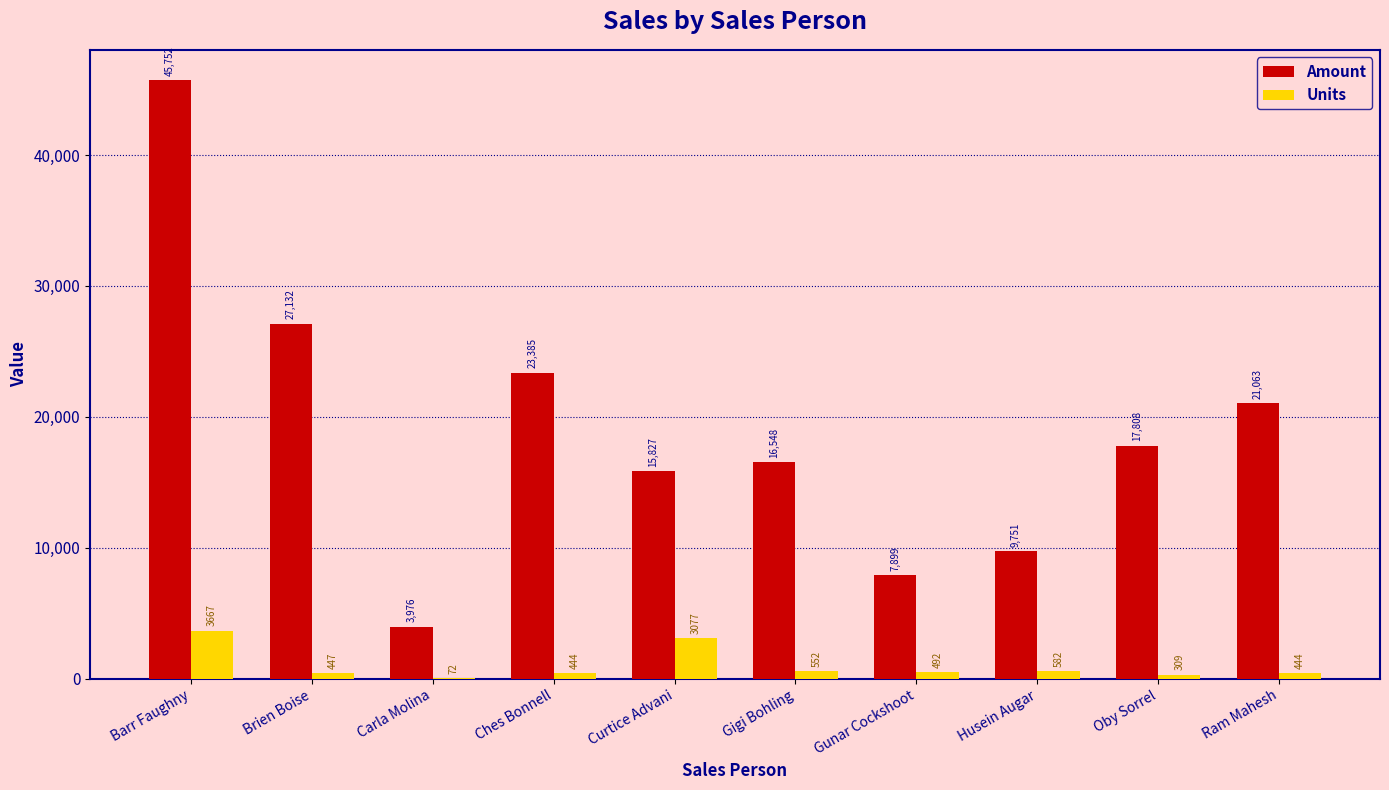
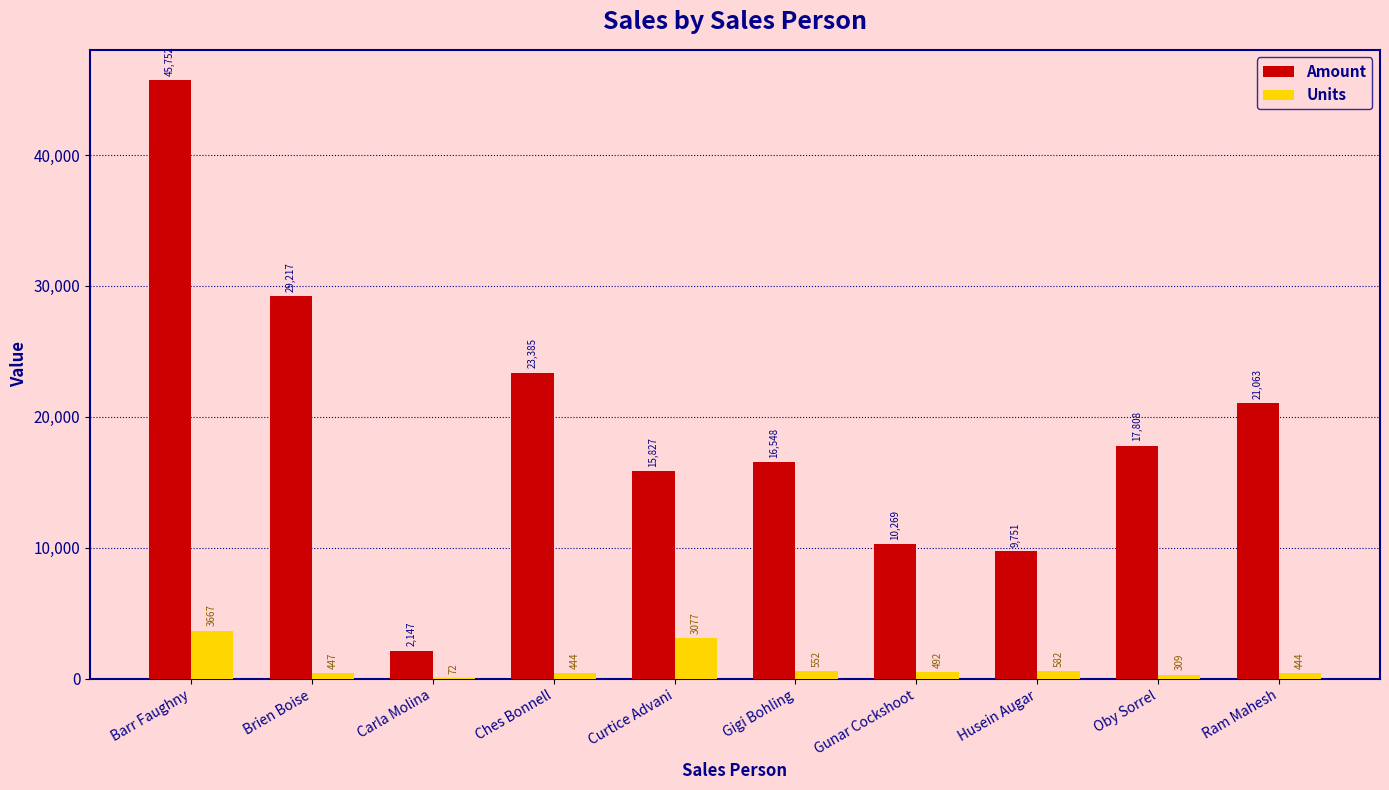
Amount, Brien Boise: 27,132 -> 29,217
Amount, Carla Molina: 3,976 -> 2,147
Amount, Gunar Cockshoot: 7,899 -> 10,269
